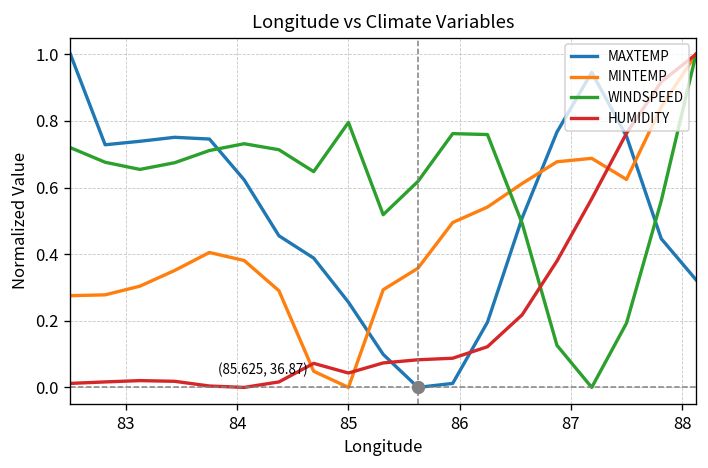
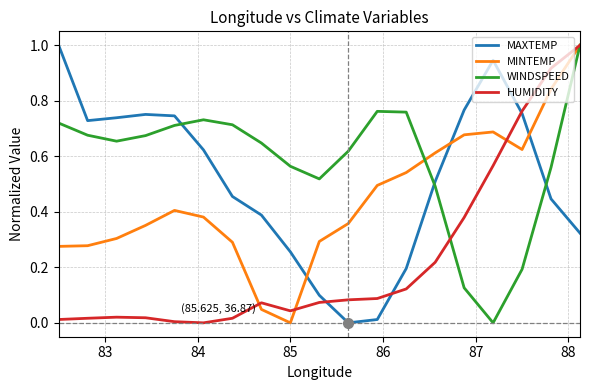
WINDSPEED, 85: 0.80 -> 0.56
